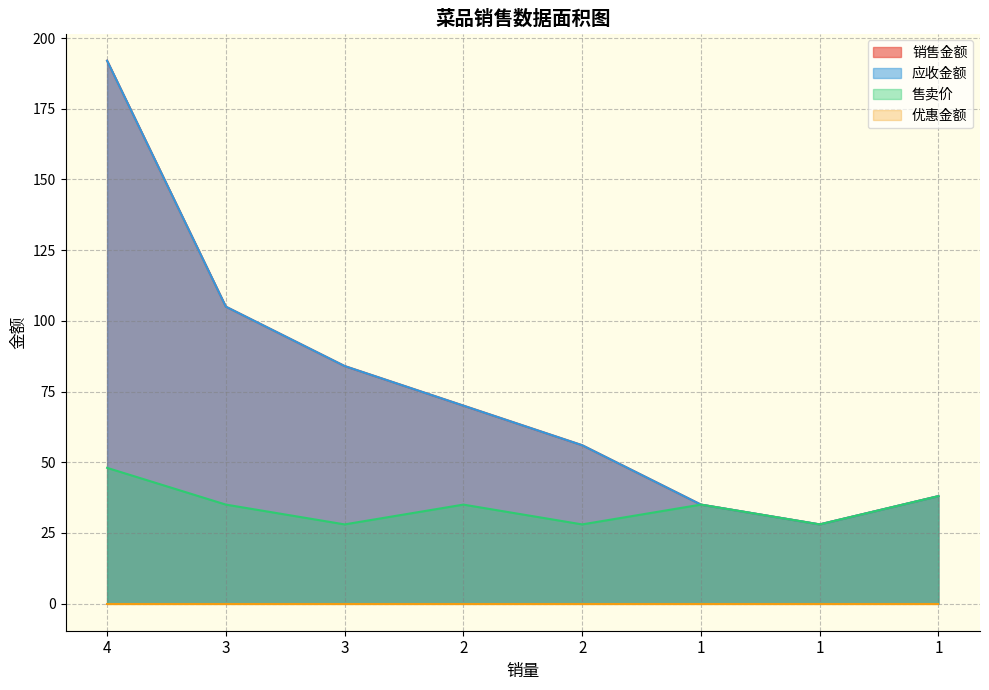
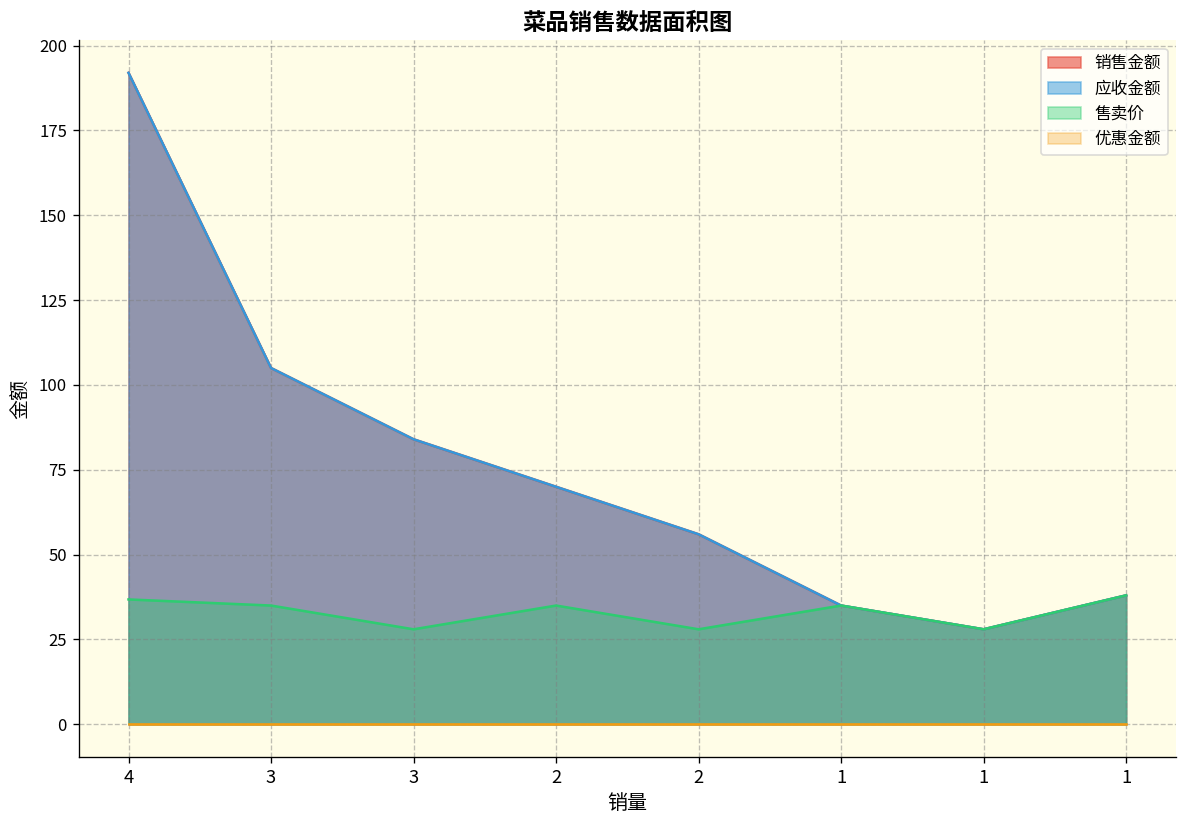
售卖价, 4: 48 -> 37
